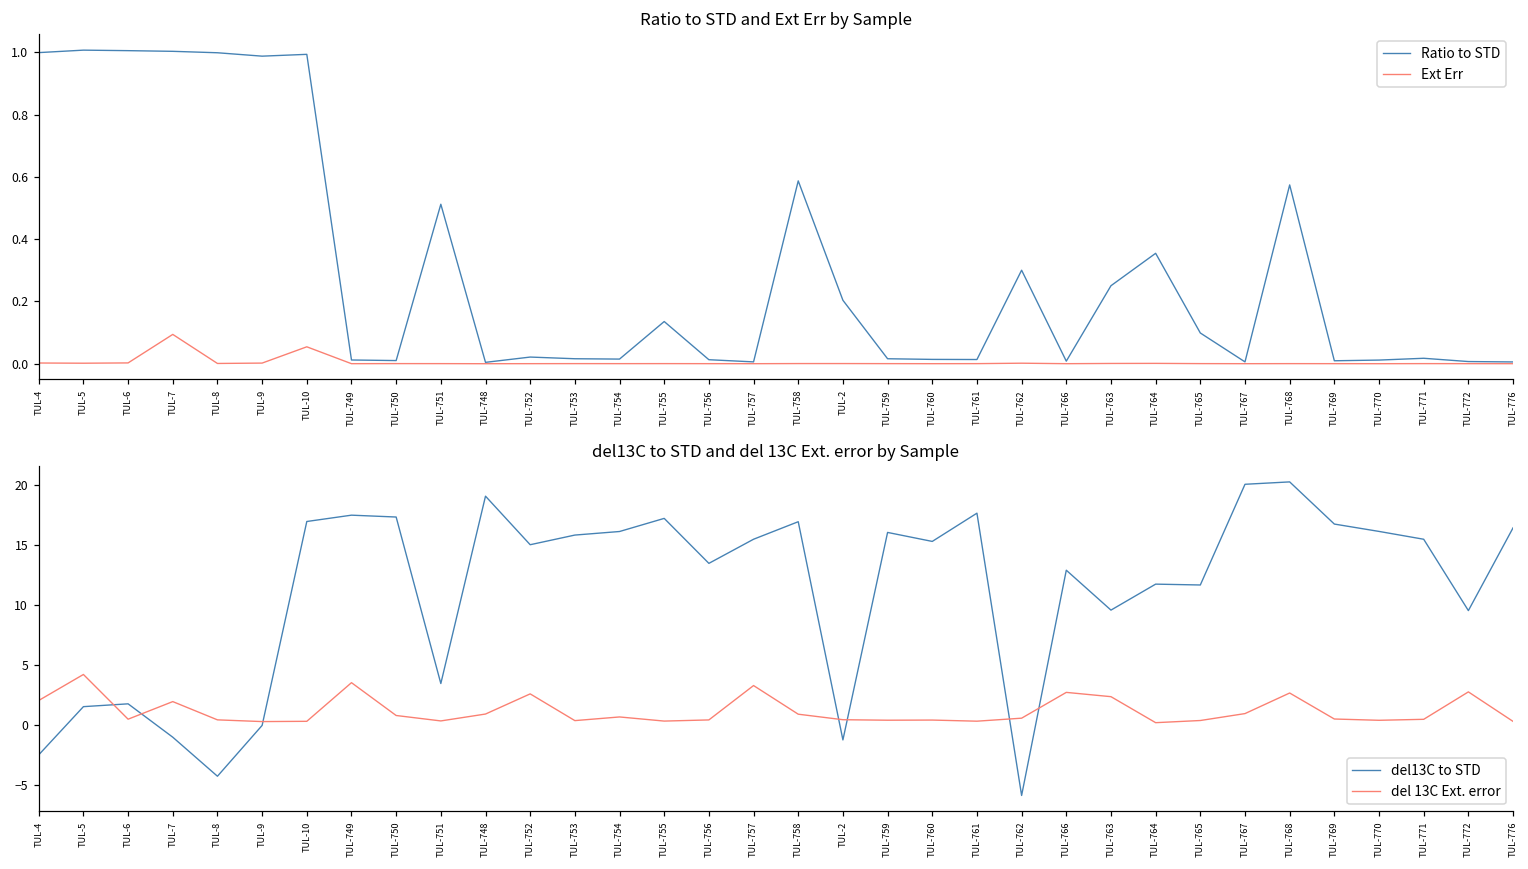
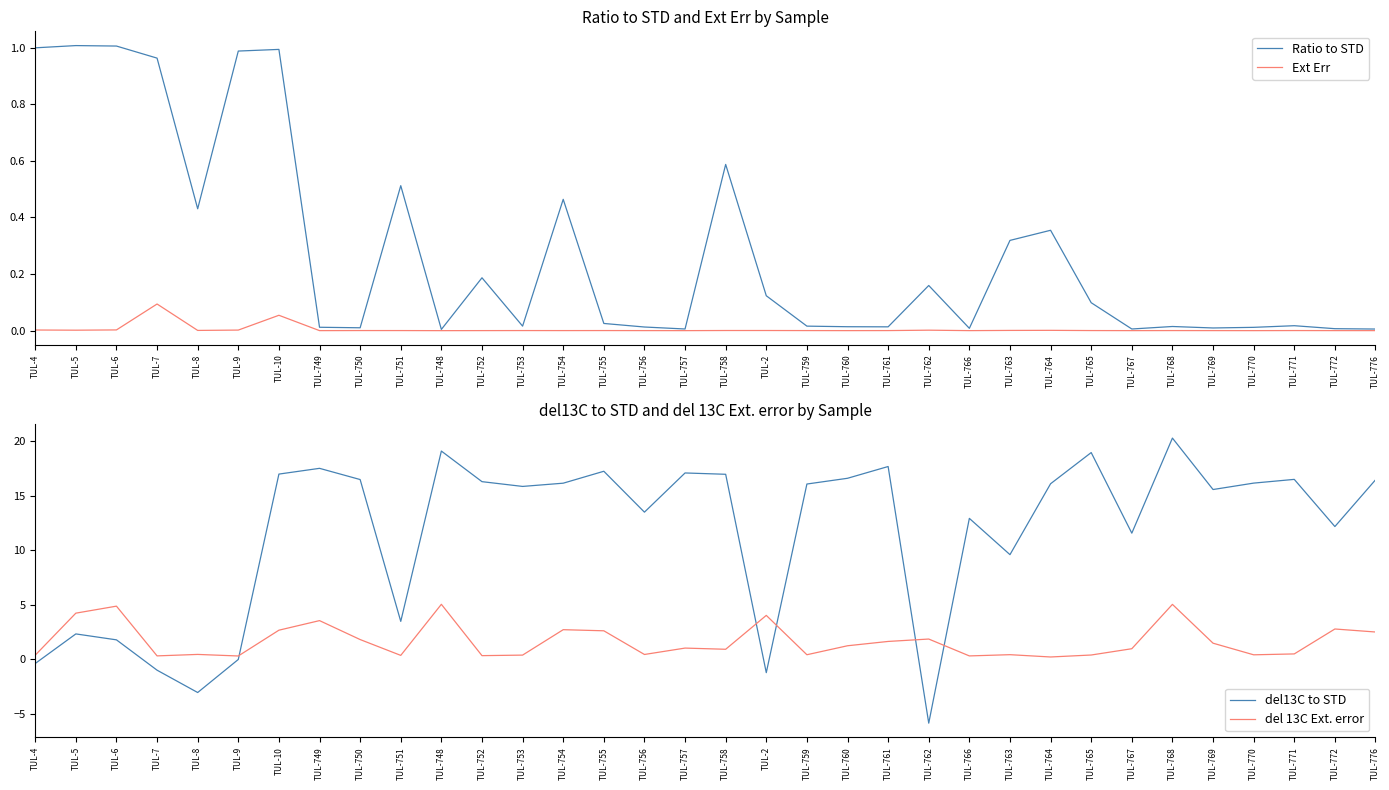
Ratio to STD and Ext Err by Sample, Ratio to STD, TUL-7: 1.00 -> 0.96
Ratio to STD and Ext Err by Sample, Ratio to STD, TUL-8: 1.00 -> 0.43
Ratio to STD and Ext Err by Sample, Ratio to STD, TUL-752: 0.02 -> 0.19
Ratio to STD and Ext Err by Sample, Ratio to STD, TUL-754: 0.01 -> 0.46
Ratio to STD and Ext Err by Sample, Ratio to STD, TUL-755: 0.14 -> 0.03
Ratio to STD and Ext Err by Sample, Ratio to STD, TUL-2: 0.20 -> 0.12
Ratio to STD and Ext Err by Sample, Ratio to STD, TUL-762: 0.30 -> 0.16
Ratio to STD and Ext Err by Sample, Ratio to STD, TUL-763: 0.25 -> 0.32
Ratio to STD and Ext Err by Sample, Ratio to STD, TUL-768: 0.57 -> 0.01
del13C to STD and del 13C Ext. error by Sample, del13C to STD, TUL-4: -2.5 -> -0.4
del13C to STD and del 13C Ext. error by Sample, del 13C Ext. error, TUL-4: 2.1 -> 0.4
del13C to STD and del 13C Ext. error by Sample, del13C to STD, TUL-5: 1.6 -> 2.3
del13C to STD and del 13C Ext. error by Sample, del 13C Ext. error, TUL-6: 0.5 -> 4.9
del13C to STD and del 13C Ext. error by Sample, del 13C Ext. error, TUL-7: 2.0 -> 0.3
del13C to STD and del 13C Ext. error by Sample, del13C to STD, TUL-8: -4.2 -> -3.0
del13C to STD and del 13C Ext. error by Sample, del 13C Ext. error, TUL-10: 0.3 -> 2.7
del13C to STD and del 13C Ext. error by Sample, del13C to STD, TUL-750: 17.3 -> 16.5
del13C to STD and del 13C Ext. error by Sample, del 13C Ext. error, TUL-750: 0.8 -> 1.8
del13C to STD and del 13C Ext. error by Sample, del 13C Ext. error, TUL-748: 0.9 -> 5.0
del13C to STD and del 13C Ext. error by Sample, del13C to STD, TUL-752: 15.0 -> 16.3
del13C to STD and del 13C Ext. error by Sample, del 13C Ext. error, TUL-752: 2.6 -> 0.3
del13C to STD and del 13C Ext. error by Sample, del 13C Ext. error, TUL-754: 0.7 -> 2.7
del13C to STD and del 13C Ext. error by Sample, del 13C Ext. error, TUL-755: 0.3 -> 2.6
del13C to STD and del 13C Ext. error by Sample, del13C to STD, TUL-757: 15.5 -> 17.1
del13C to STD and del 13C Ext. error by Sample, del 13C Ext. error, TUL-757: 3.3 -> 1.0
del13C to STD and del 13C Ext. error by Sample, del 13C Ext. error, TUL-2: 0.5 -> 4.0
del13C to STD and del 13C Ext. error by Sample, del13C to STD, TUL-760: 15.3 -> 16.6
del13C to STD and del 13C Ext. error by Sample, del 13C Ext. error, TUL-760: 0.4 -> 1.2
del13C to STD and del 13C Ext. error by Sample, del 13C Ext. error, TUL-761: 0.3 -> 1.6
del13C to STD and del 13C Ext. error by Sample, del 13C Ext. error, TUL-762: 0.6 -> 1.9
del13C to STD and del 13C Ext. error by Sample, del 13C Ext. error, TUL-766: 2.7 -> 0.3
del13C to STD and del 13C Ext. error by Sample, del 13C Ext. error, TUL-763: 2.4 -> 0.4
del13C to STD and del 13C Ext. error by Sample, del13C to STD, TUL-764: 11.8 -> 16.1
del13C to STD and del 13C Ext. error by Sample, del13C to STD, TUL-765: 11.7 -> 18.9
del13C to STD and del 13C Ext. error by Sample, del13C to STD, TUL-767: 20.1 -> 11.6
del13C to STD and del 13C Ext. error by Sample, del 13C Ext. error, TUL-768: 2.7 -> 5.0
del13C to STD and del 13C Ext. error by Sample, del13C to STD, TUL-769: 16.8 -> 15.6
del13C to STD and del 13C Ext. error by Sample, del 13C Ext. error, TUL-769: 0.5 -> 1.5
del13C to STD and del 13C Ext. error by Sample, del13C to STD, TUL-771: 15.5 -> 16.5
del13C to STD and del 13C Ext. error by Sample, del13C to STD, TUL-772: 9.6 -> 12.2
del13C to STD and del 13C Ext. error by Sample, del 13C Ext. error, TUL-776: 0.3 -> 2.5
